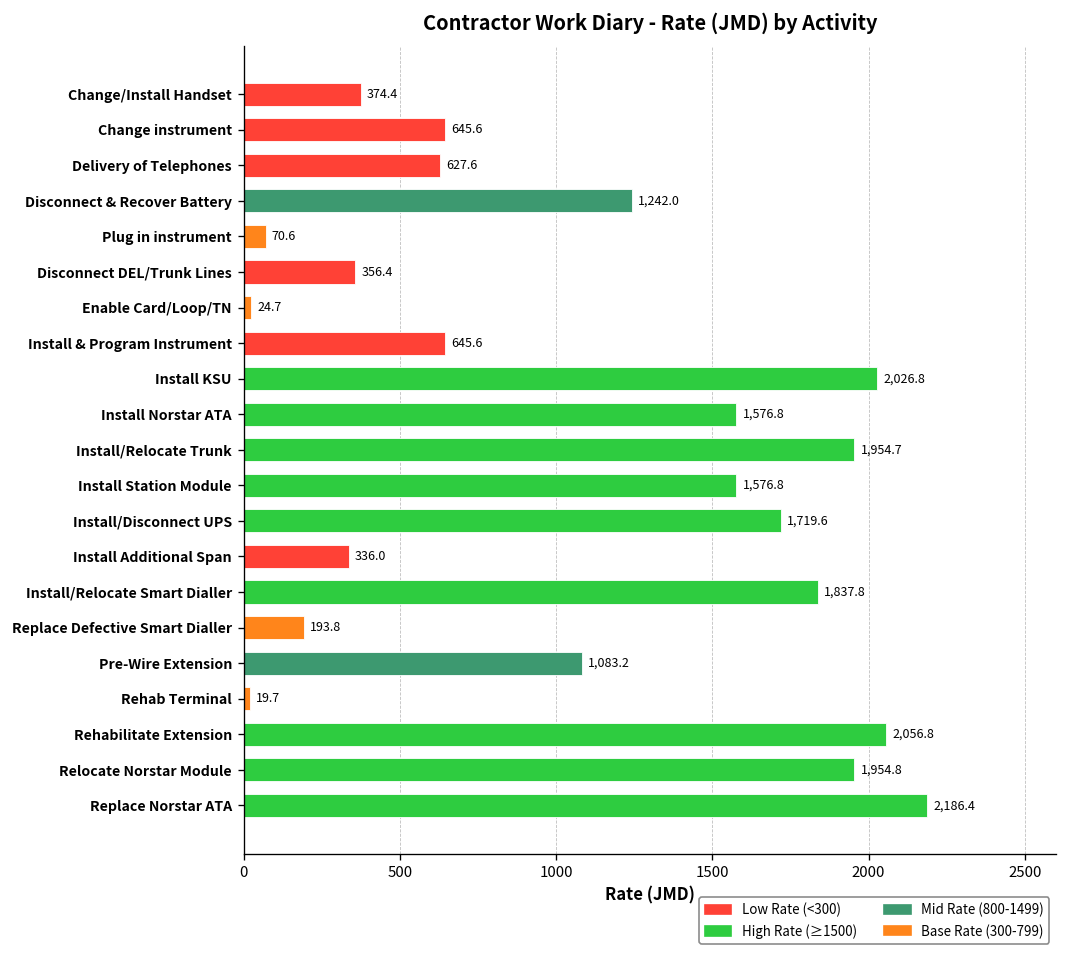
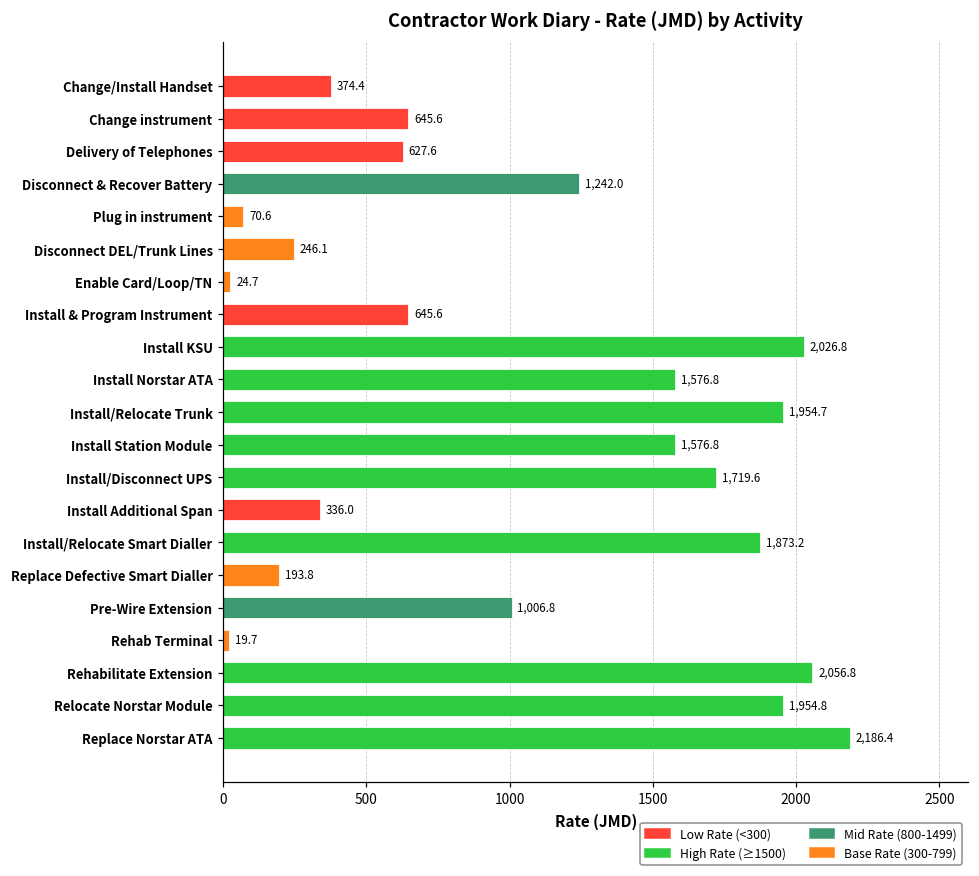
Disconnect DEL/Trunk Lines: 356.4 -> 246.1
Install/Relocate Smart Dialler: 1,837.8 -> 1,873.2
Pre-Wire Extension: 1,083.2 -> 1,006.8
